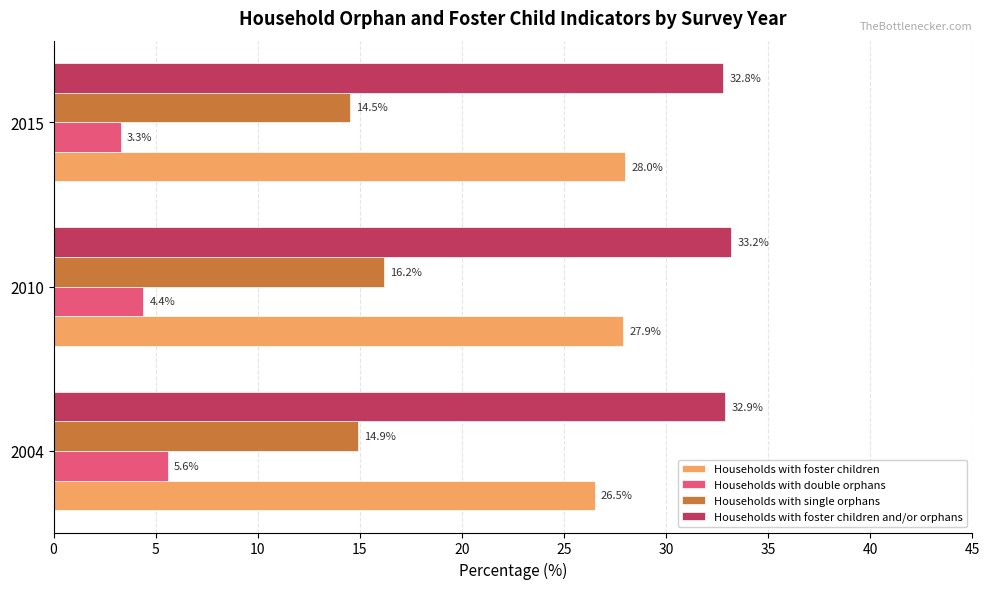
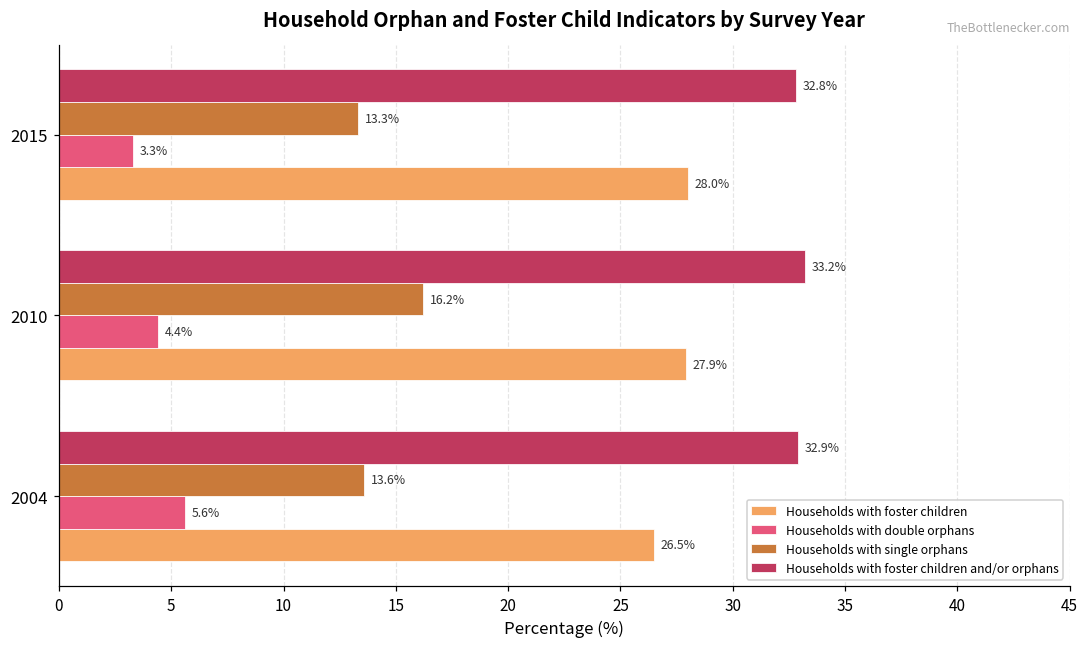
Households with single orphans, 2015: 14.5% -> 13.3%
Households with single orphans, 2004: 14.9% -> 13.6%
